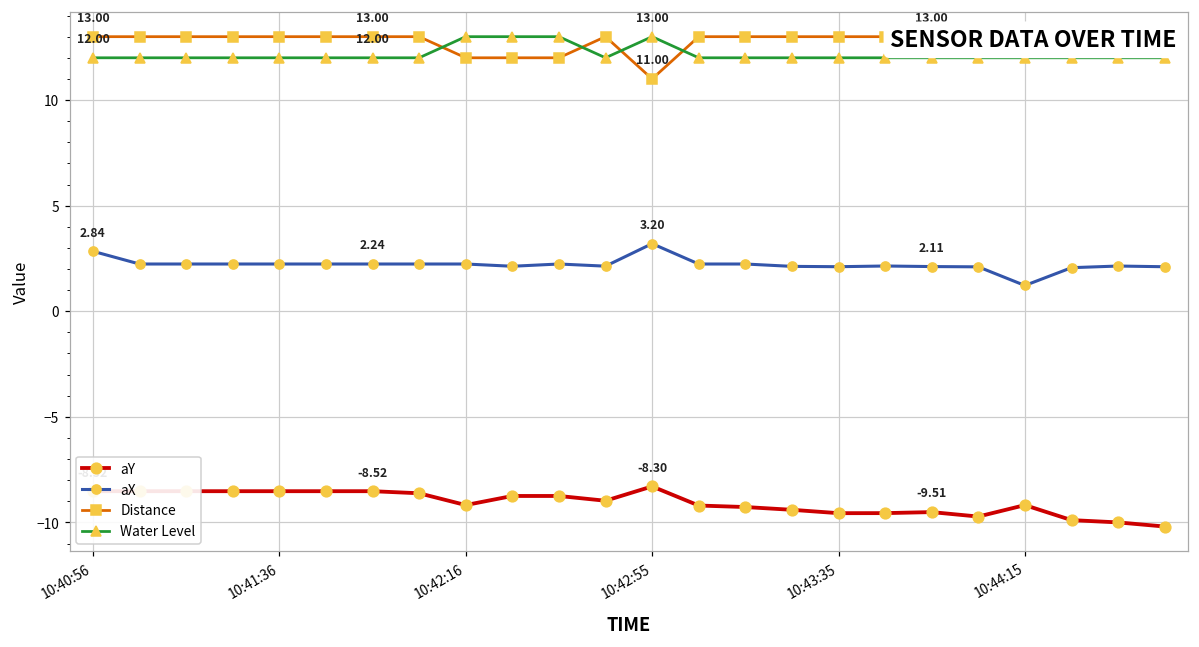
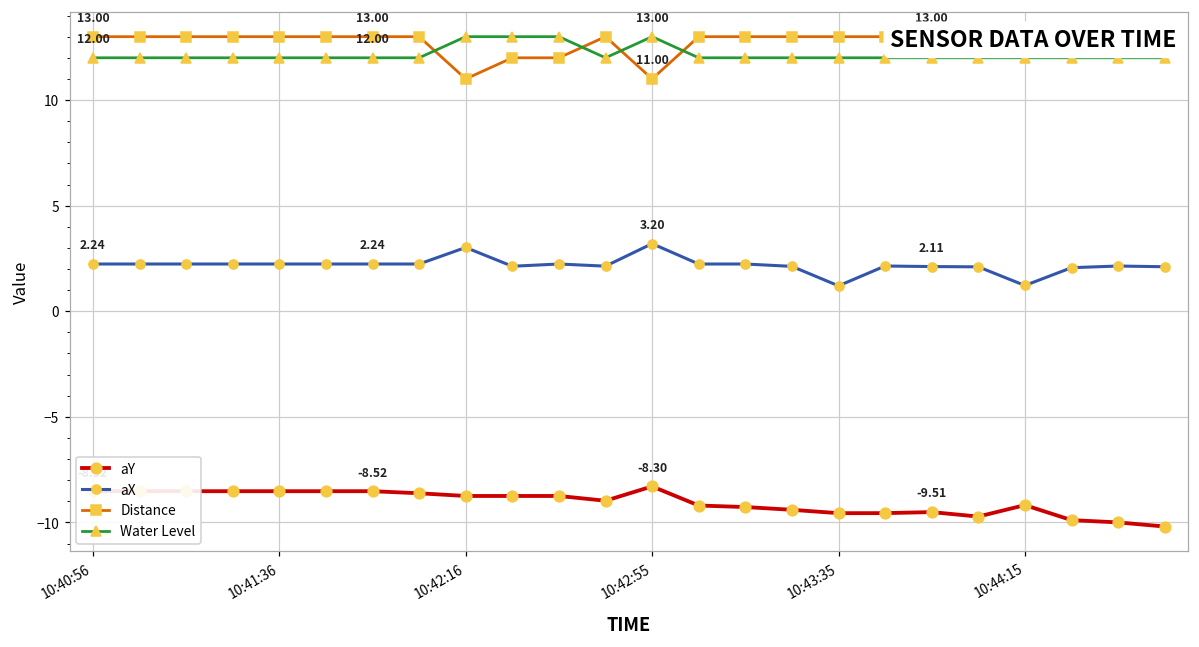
aX, 10:40:56: 2.84 -> 2.24
aY, 10:42:16: -9.2 -> -8.7
aX, 10:42:16: 2.2 -> 3.0
Distance, 10:42:16: 12 -> 11
aX, 10:43:35: 2.1 -> 1.2
